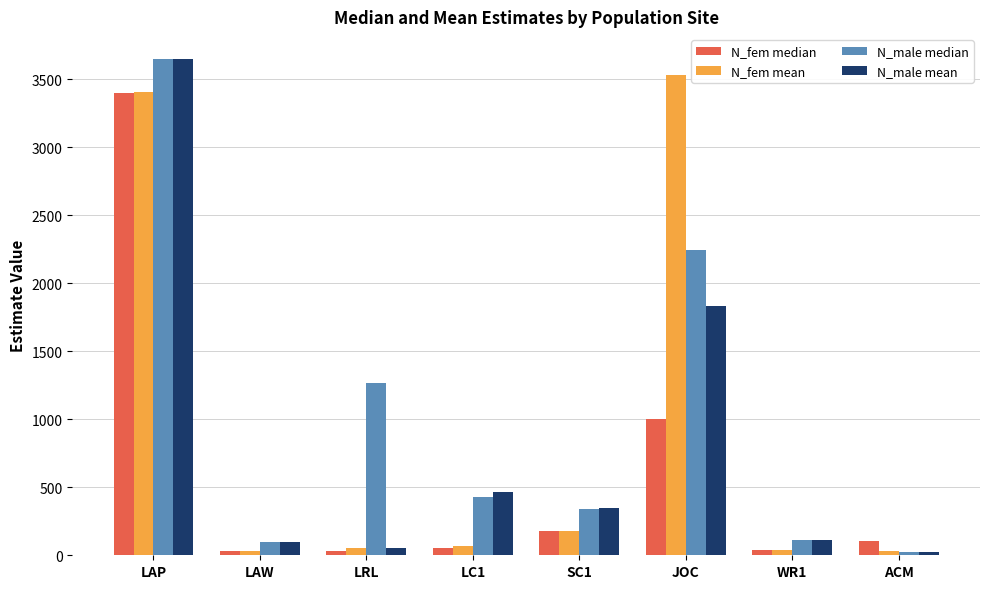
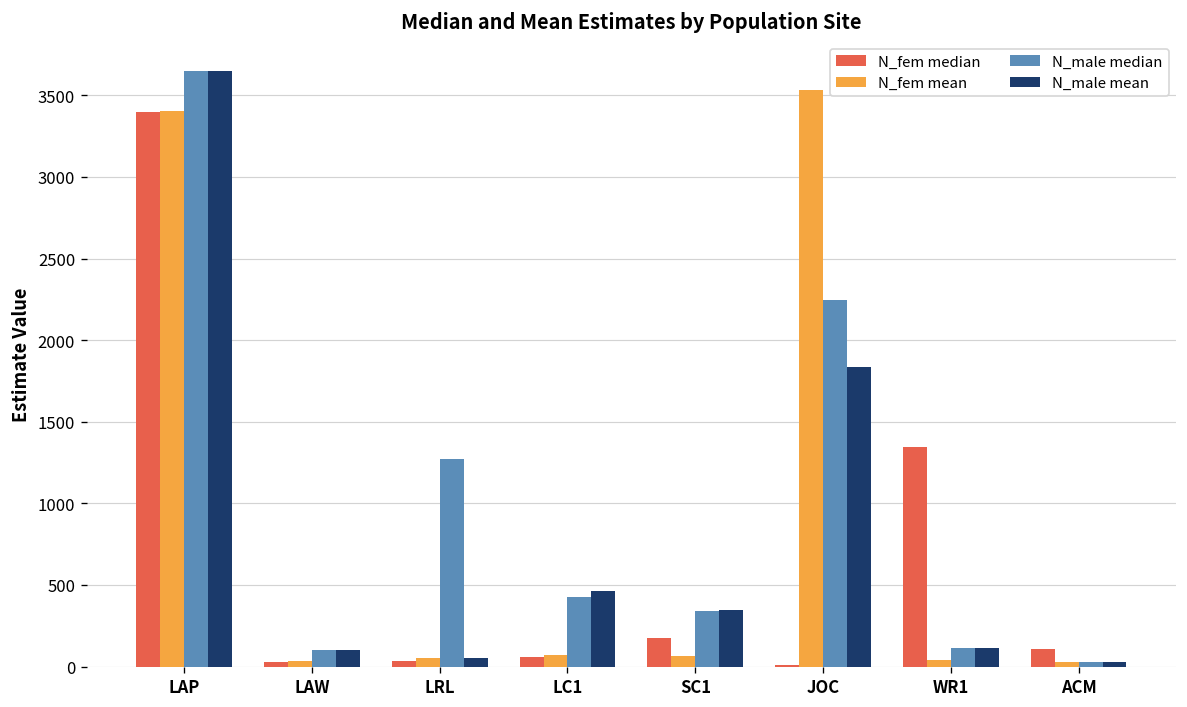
N_fem mean, SC1: 180 -> 60
N_fem median, JOC: 1000 -> 10
N_fem median, WR1: 40 -> 1350
